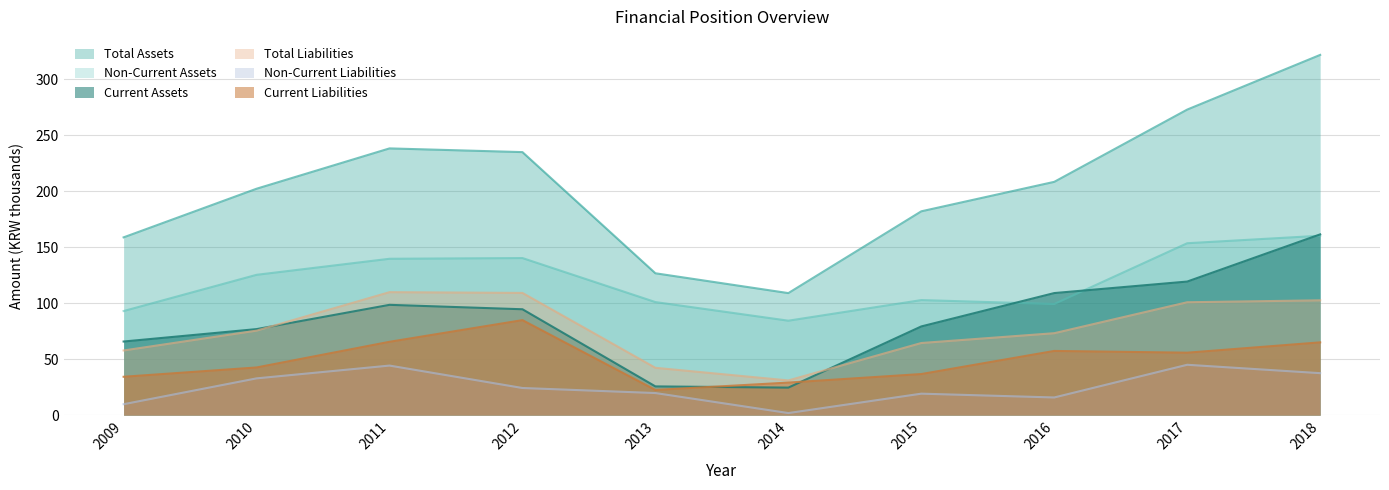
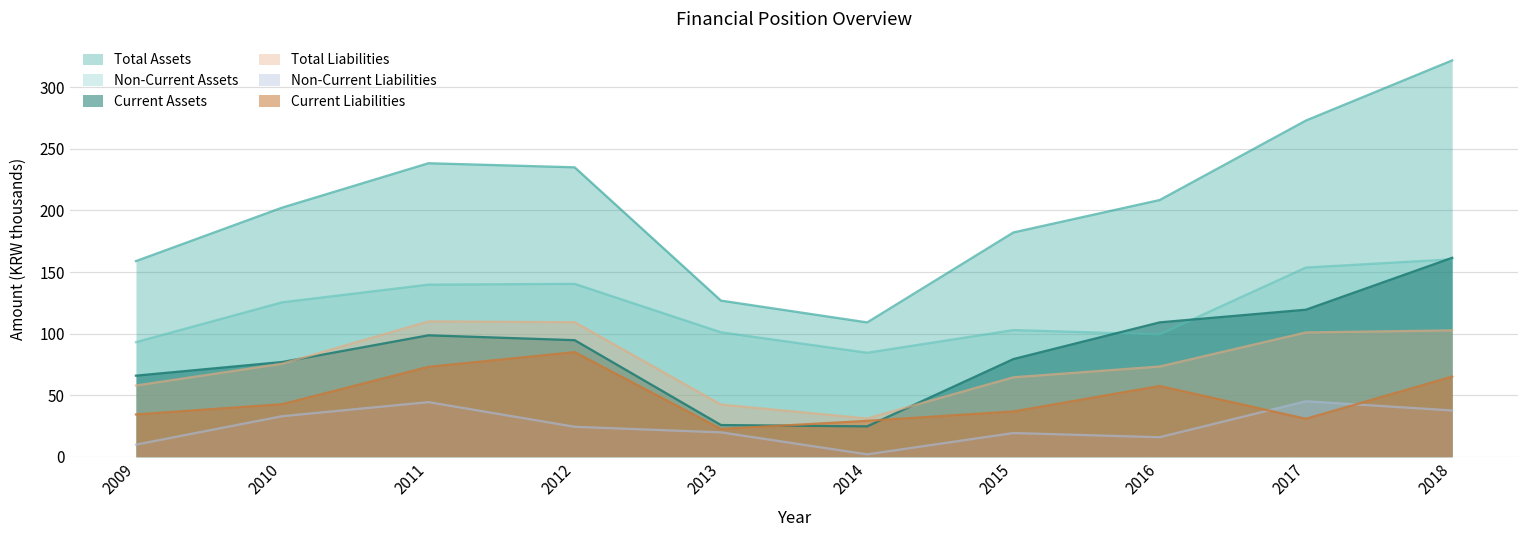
Current Liabilities, 2011: 66 -> 73
Current Liabilities, 2017: 56 -> 31
